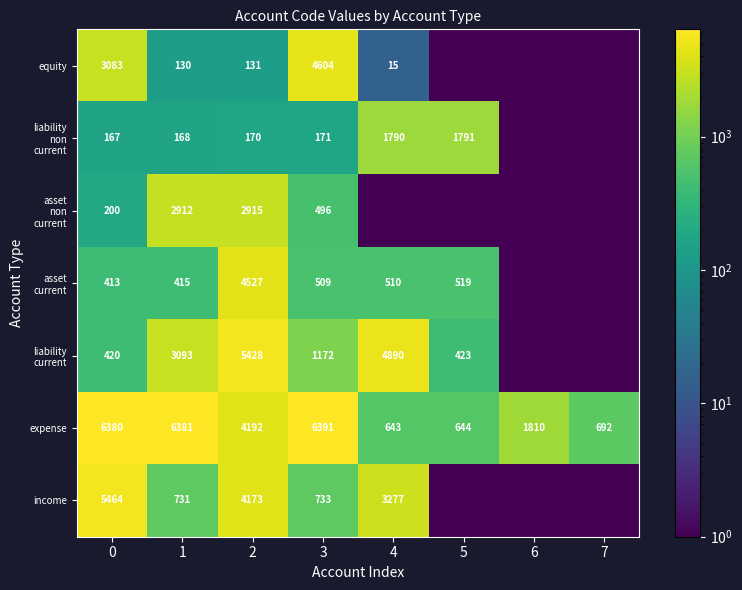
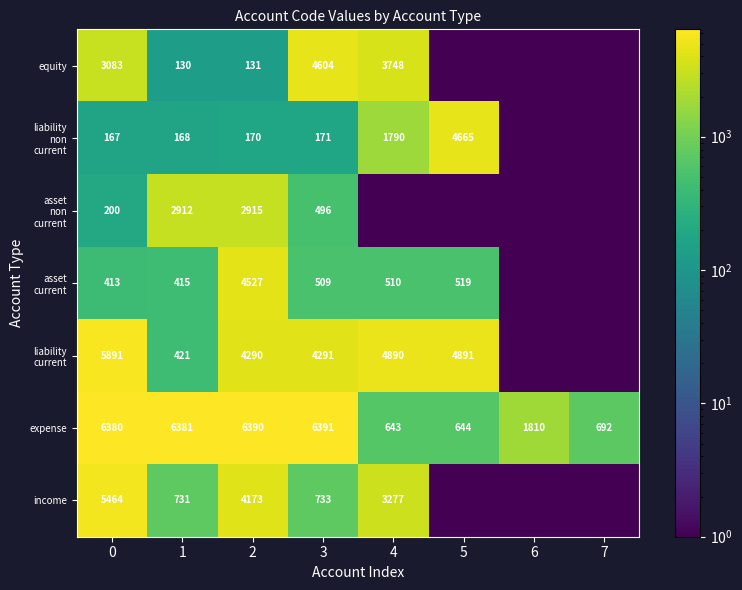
equity, 4: 15 -> 3748
liability non current, 5: 1791 -> 4665
liability current, 0: 420 -> 5891
liability current, 1: 3093 -> 421
liability current, 2: 5428 -> 4290
liability current, 3: 1172 -> 4291
liability current, 5: 423 -> 4891
expense, 2: 4192 -> 6390
